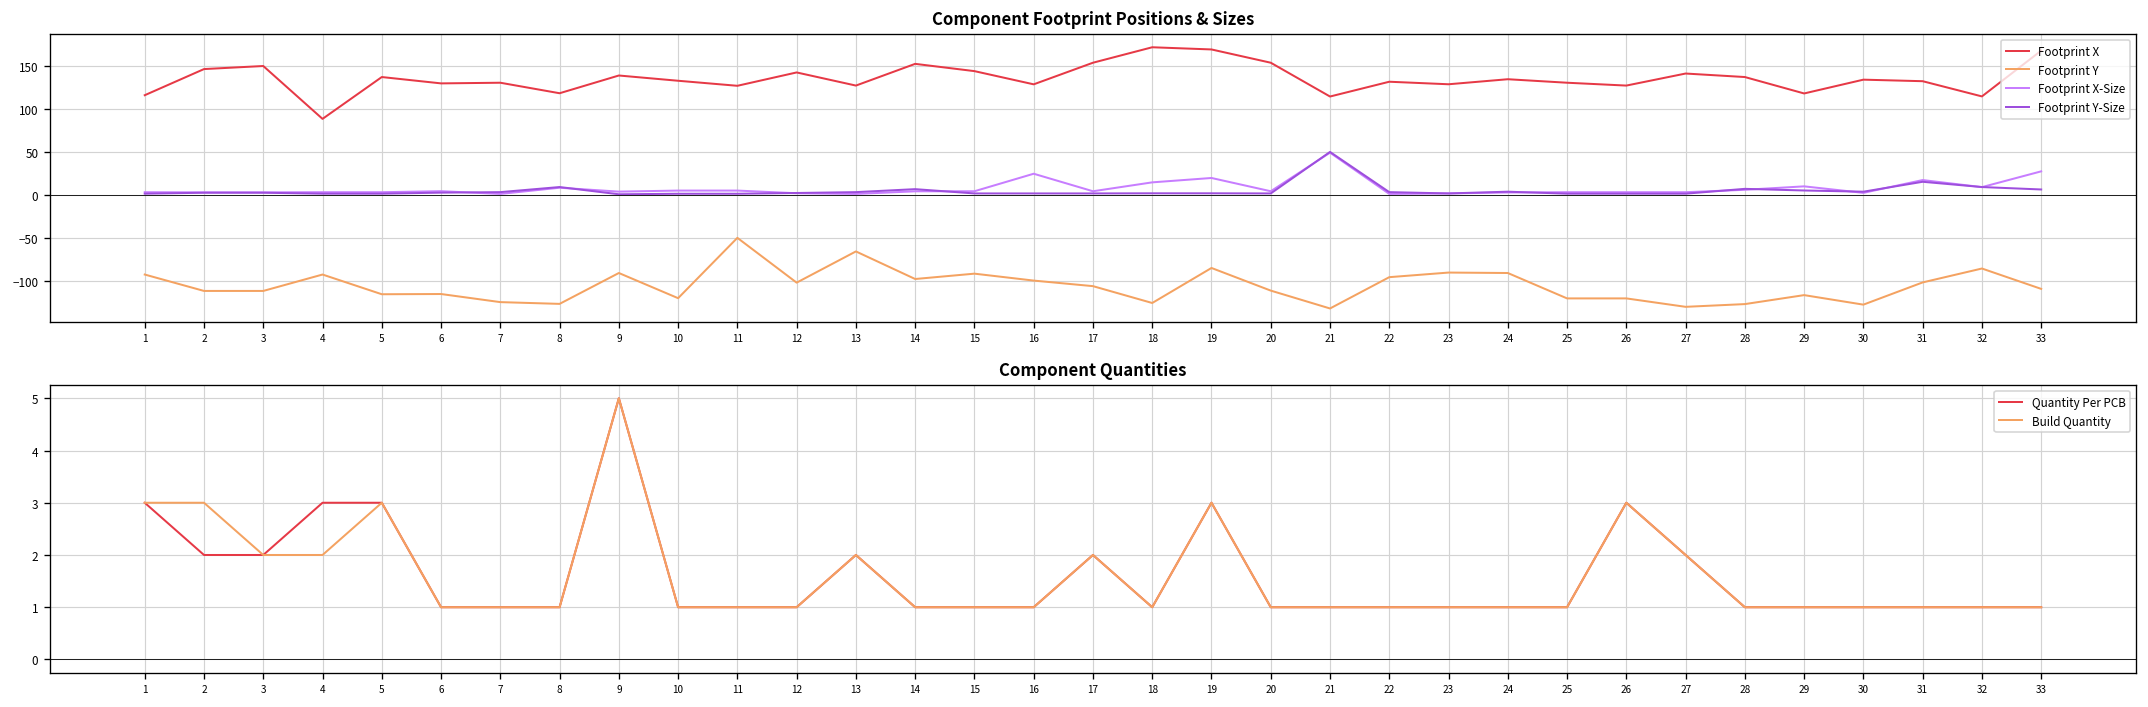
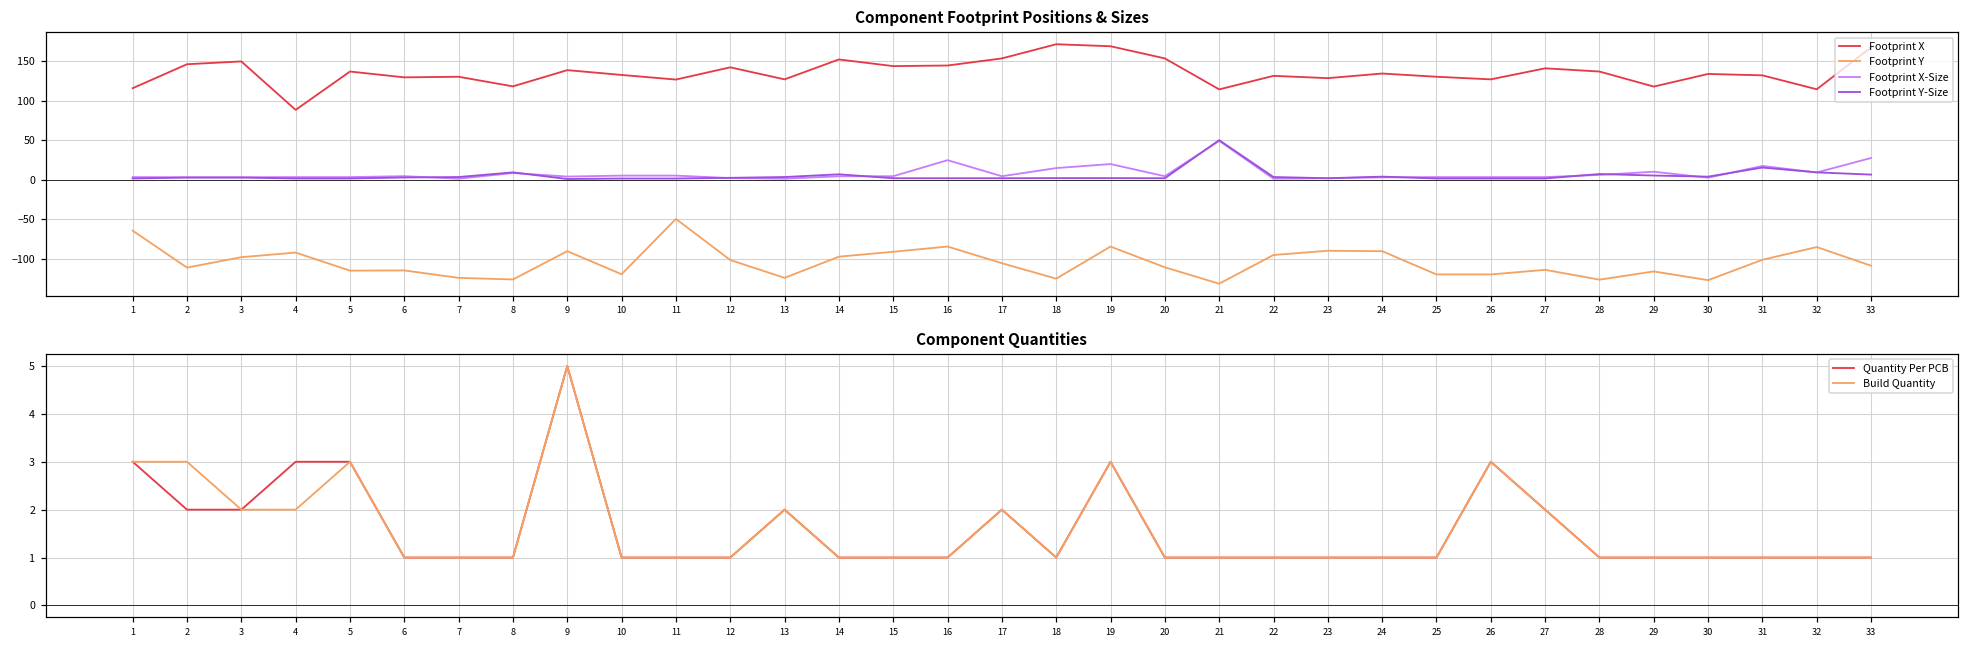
Component Footprint Positions & Sizes, Footprint Y, 1: -90 -> -60
Component Footprint Positions & Sizes, Footprint Y, 3: -110 -> -100
Component Footprint Positions & Sizes, Footprint Y, 13: -70 -> -120
Component Footprint Positions & Sizes, Footprint X, 16: 130 -> 140
Component Footprint Positions & Sizes, Footprint Y, 16: -100 -> -80
Component Footprint Positions & Sizes, Footprint Y, 27: -130 -> -110
